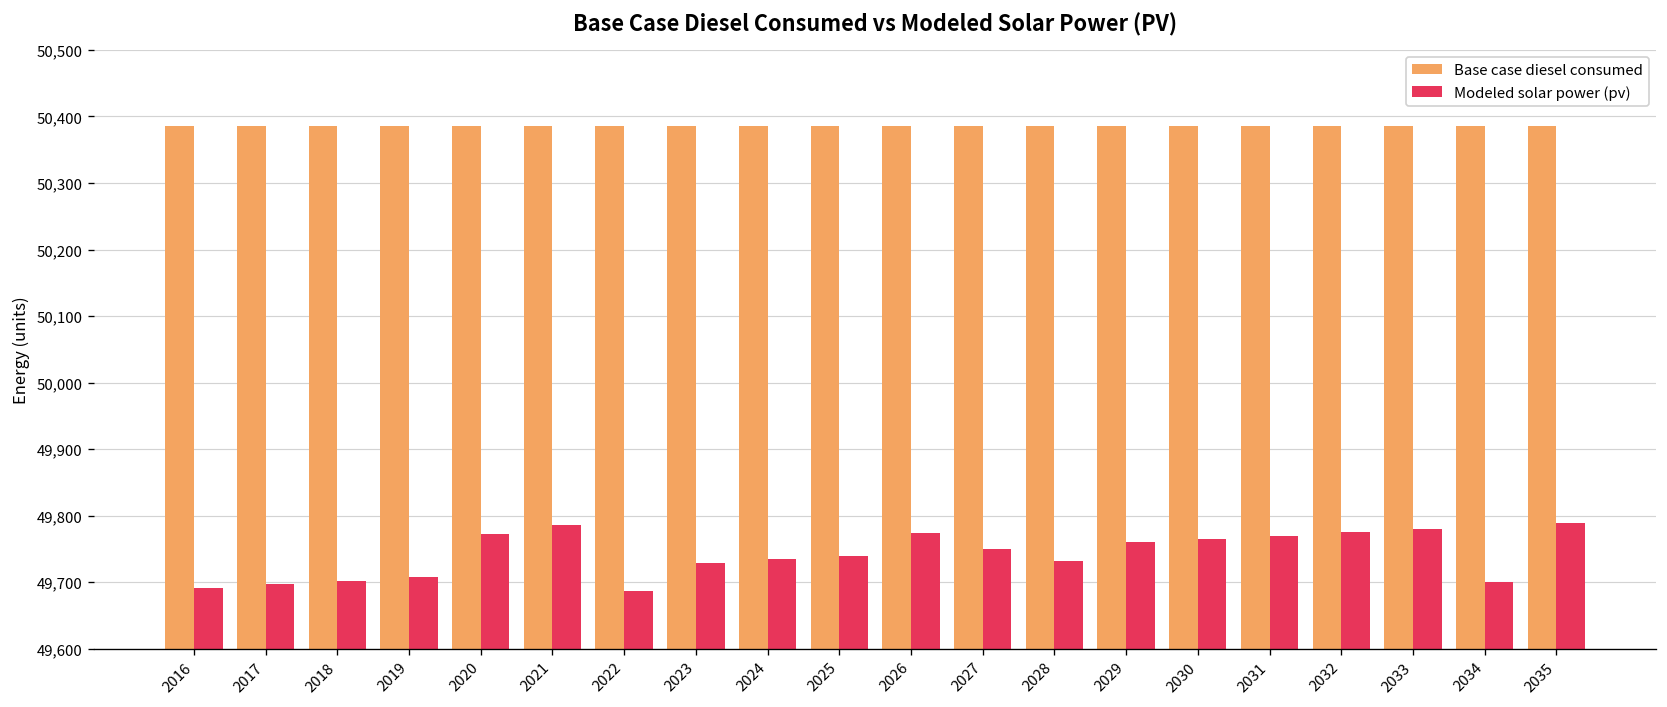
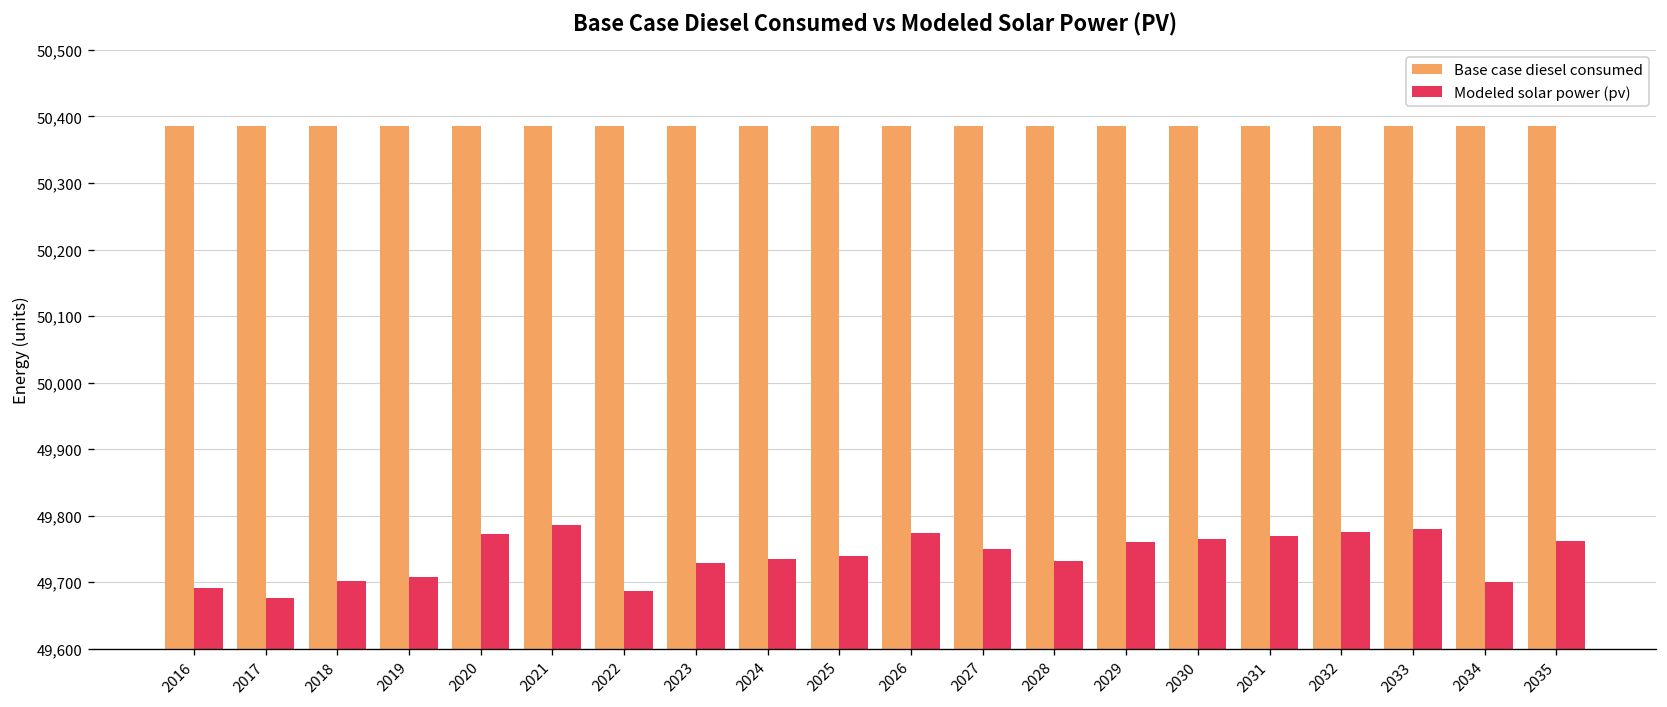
Modeled solar power (pv), 2017: 49,700 -> 49,680
Modeled solar power (pv), 2035: 49,790 -> 49,760
